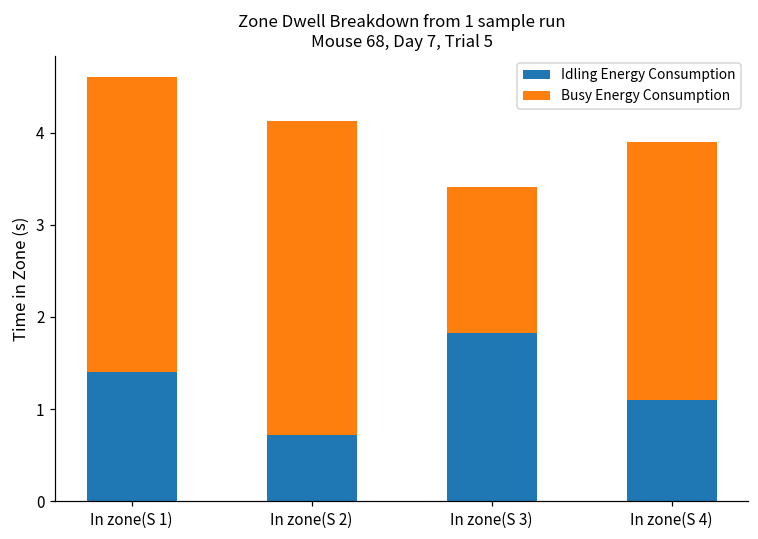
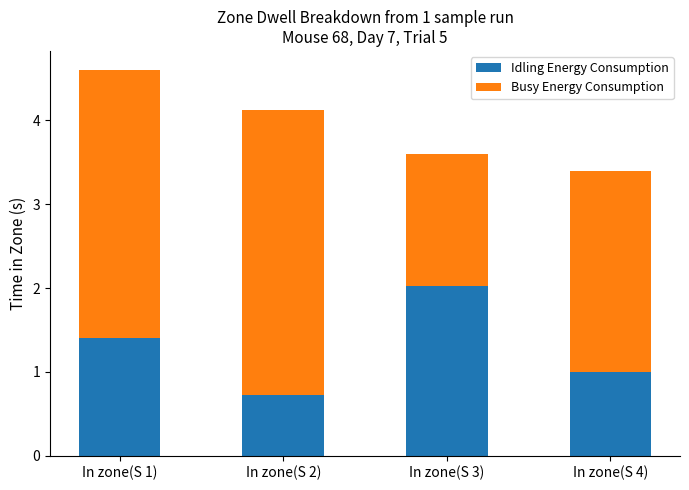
Idling Energy Consumption, In zone(S 3): 1.8 -> 2.0
Idling Energy Consumption, In zone(S 4): 1.1 -> 1.0
Busy Energy Consumption, In zone(S 4): 2.8 -> 2.4
